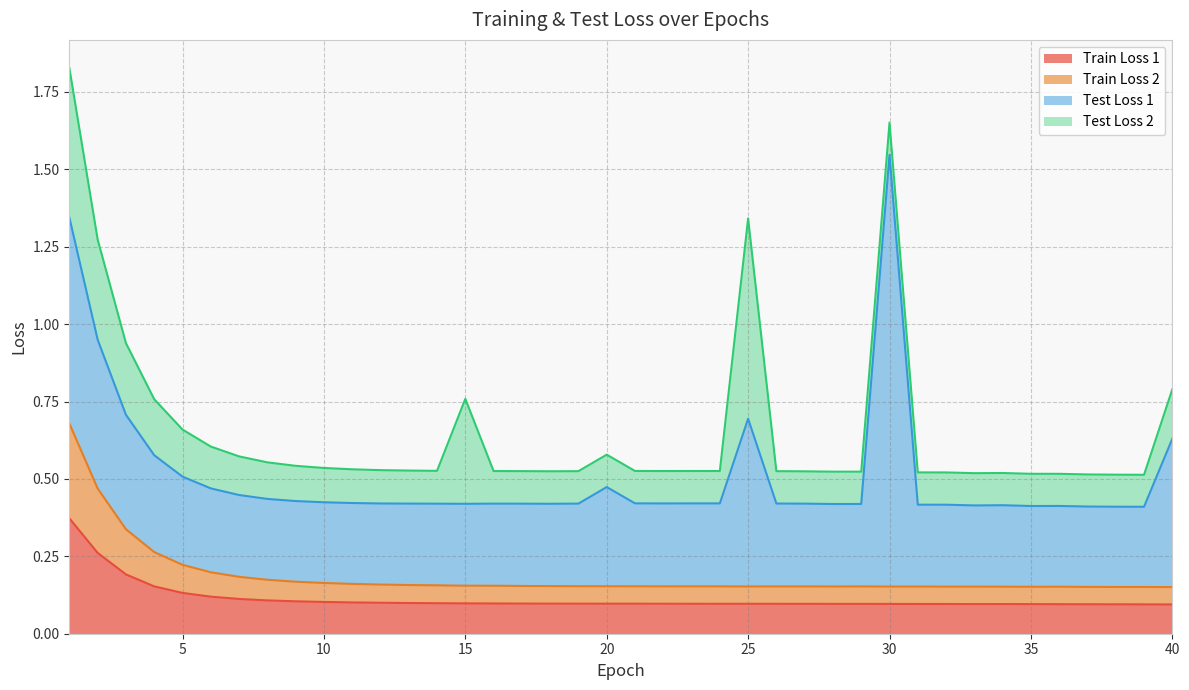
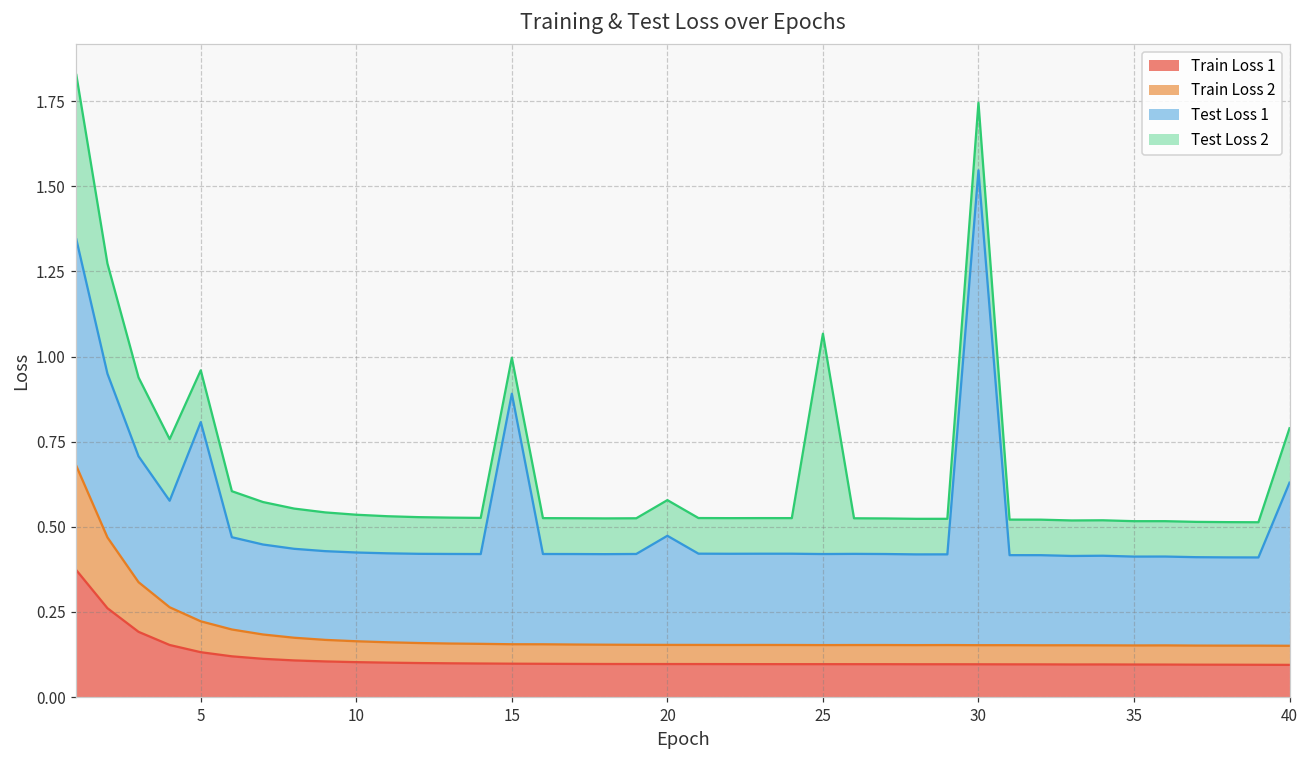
Test Loss 1, 5: 0.28 -> 0.58
Test Loss 1, 15: 0.26 -> 0.74
Test Loss 2, 15: 0.34 -> 0.11
Test Loss 1, 25: 0.54 -> 0.27
Test Loss 2, 30: 0.10 -> 0.20
